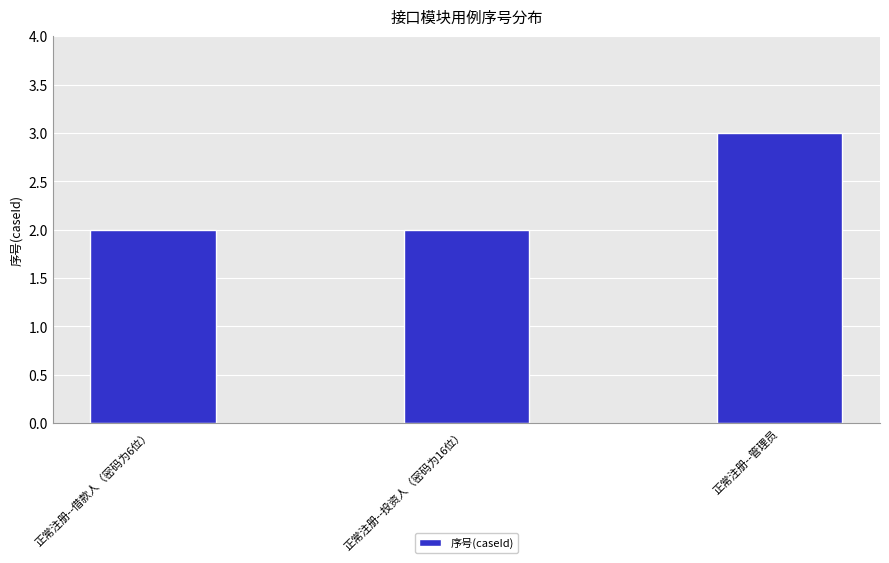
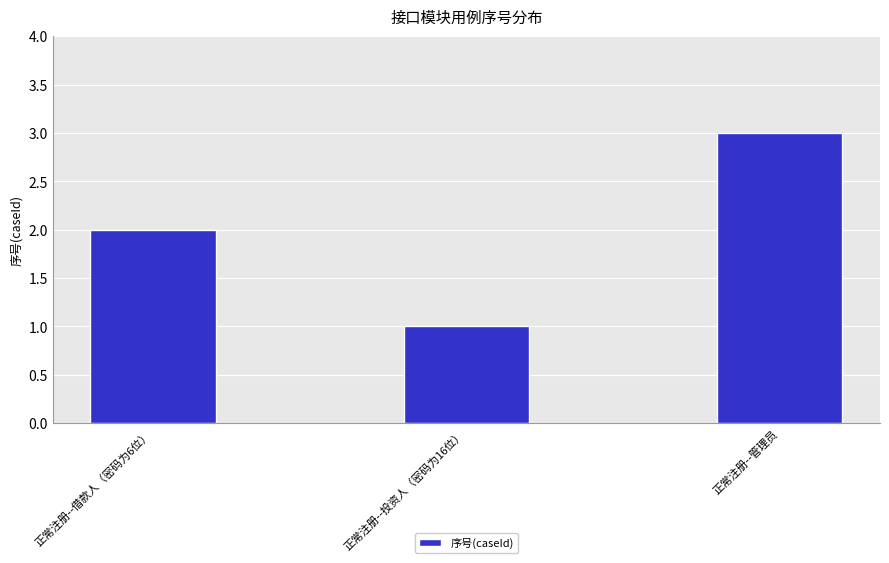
正常注册--投资人（密码为16位）: 2 -> 1
